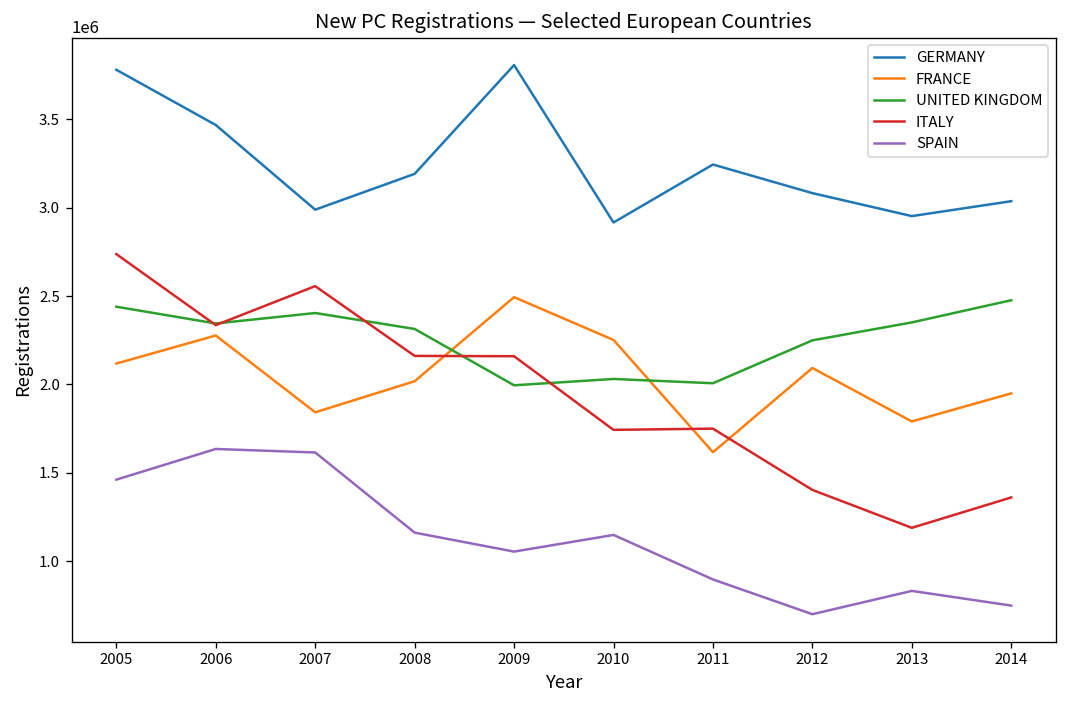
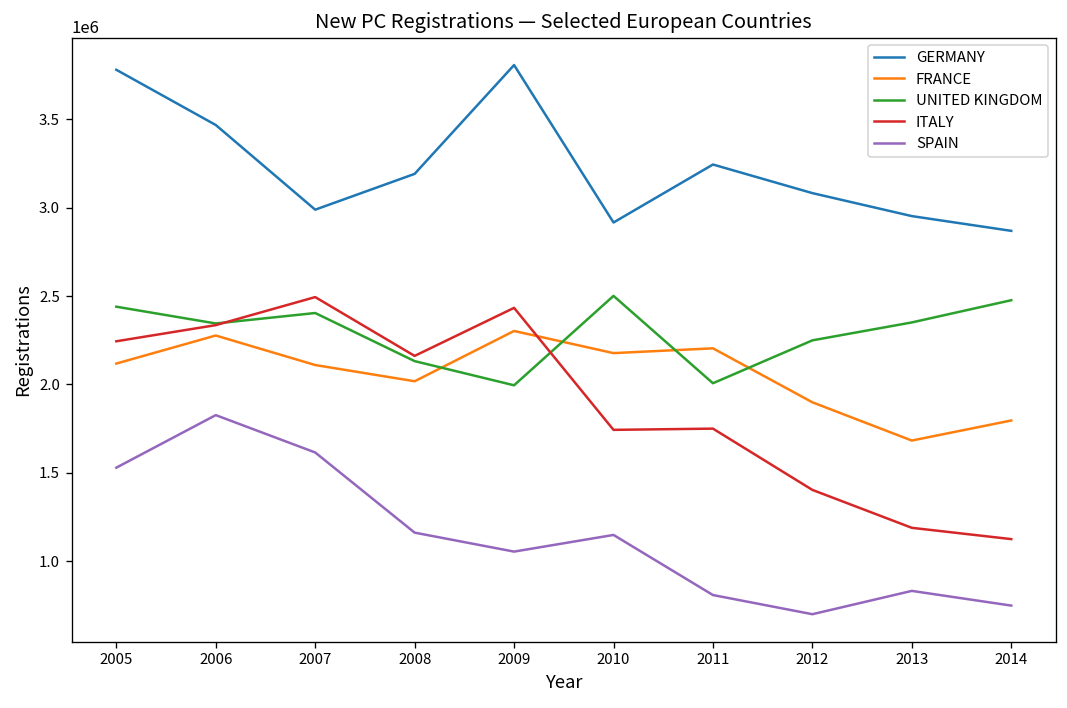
ITALY, 2005: 2740000 -> 2240000
SPAIN, 2005: 1460000 -> 1530000
SPAIN, 2006: 1630000 -> 1830000
FRANCE, 2007: 1840000 -> 2110000
ITALY, 2007: 2560000 -> 2490000
UNITED KINGDOM, 2008: 2310000 -> 2130000
FRANCE, 2009: 2490000 -> 2300000
ITALY, 2009: 2160000 -> 2430000
FRANCE, 2010: 2250000 -> 2180000
UNITED KINGDOM, 2010: 2030000 -> 2500000
FRANCE, 2011: 1620000 -> 2200000
SPAIN, 2011: 900000 -> 810000
FRANCE, 2012: 2090000 -> 1900000
FRANCE, 2013: 1790000 -> 1680000
GERMANY, 2014: 3040000 -> 2870000
FRANCE, 2014: 1950000 -> 1800000
ITALY, 2014: 1360000 -> 1120000
